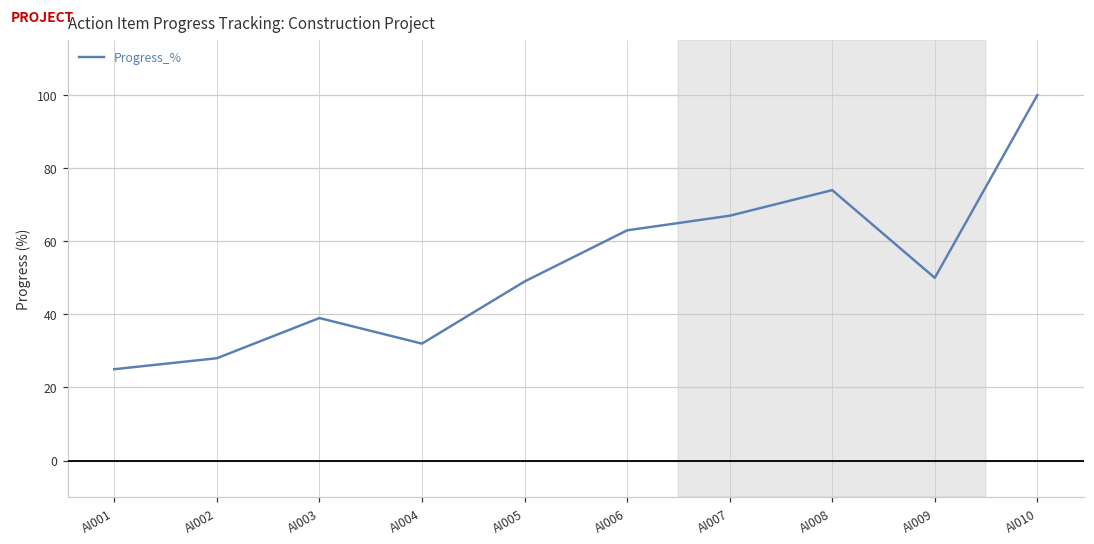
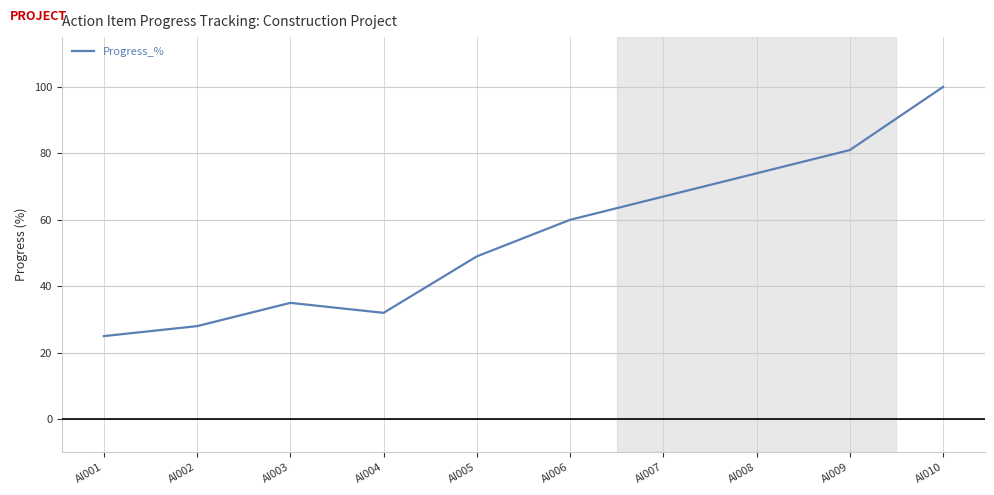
AI003: 39 -> 35
AI006: 63 -> 60
AI009: 50 -> 81
